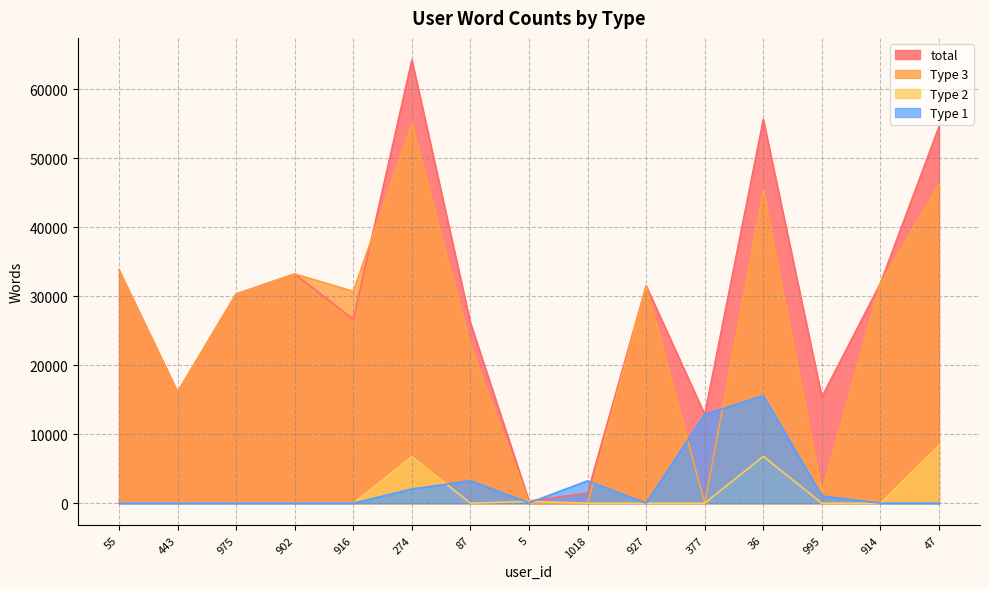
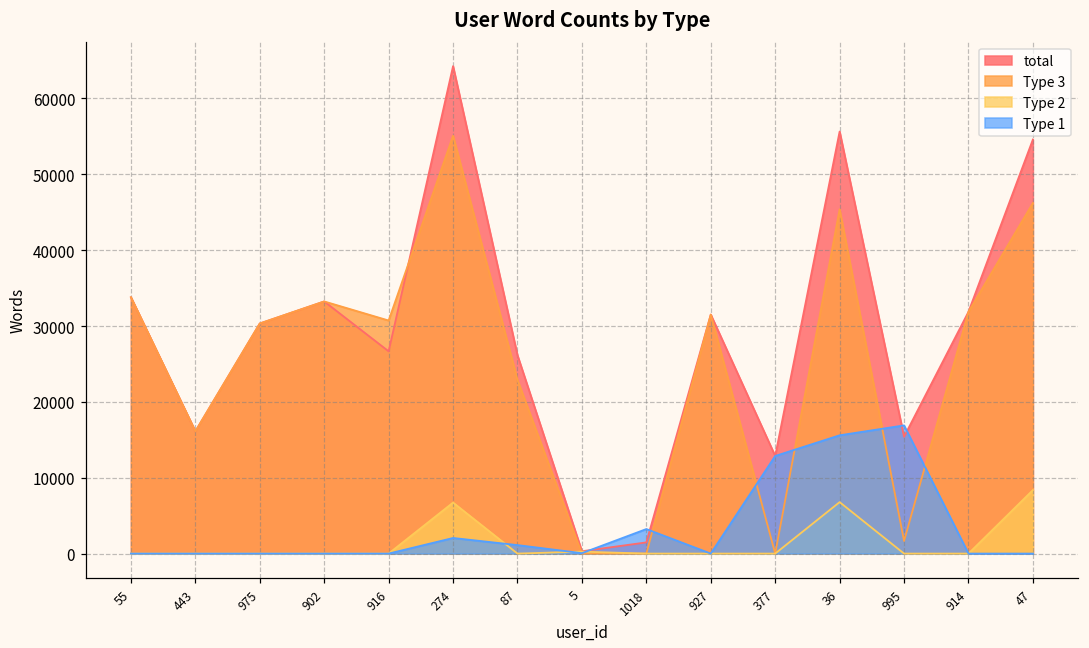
Type 1, 87: 3000 -> 1000
Type 1, 995: 1000 -> 17000
